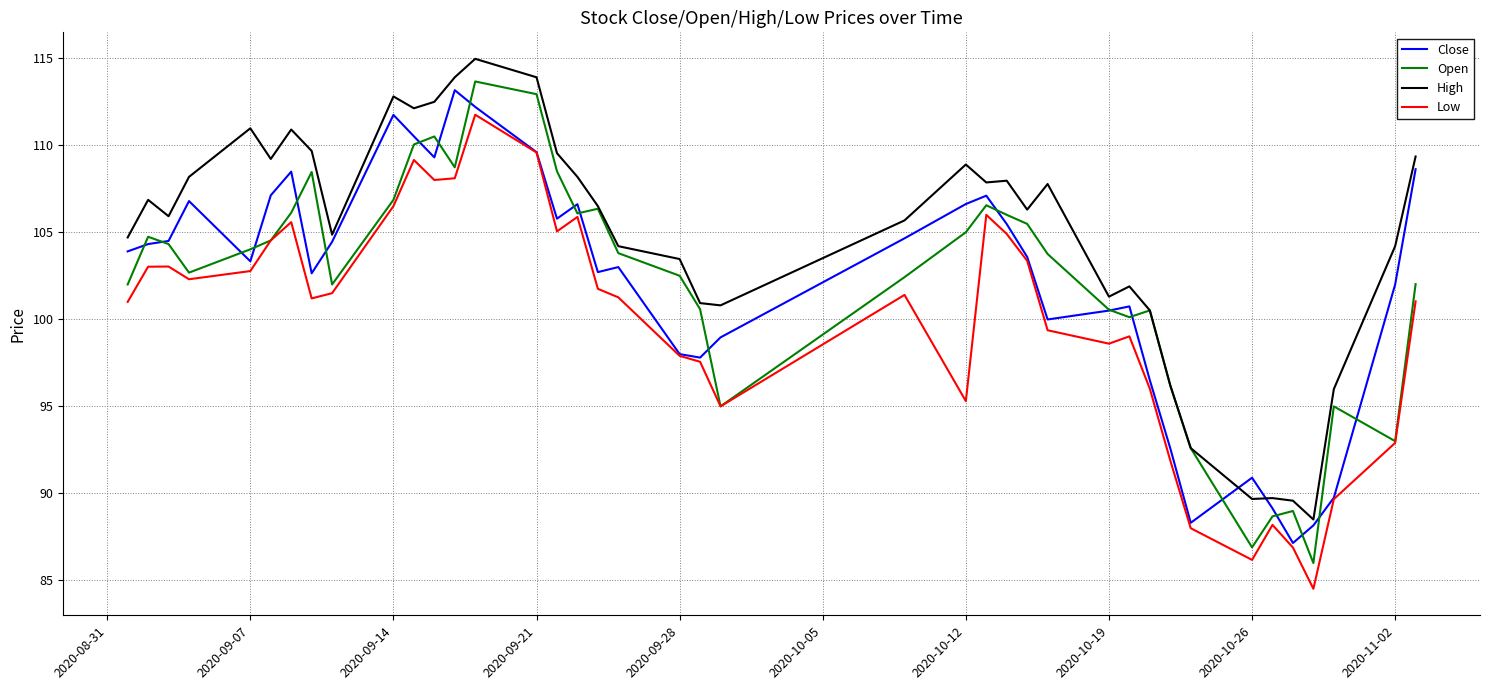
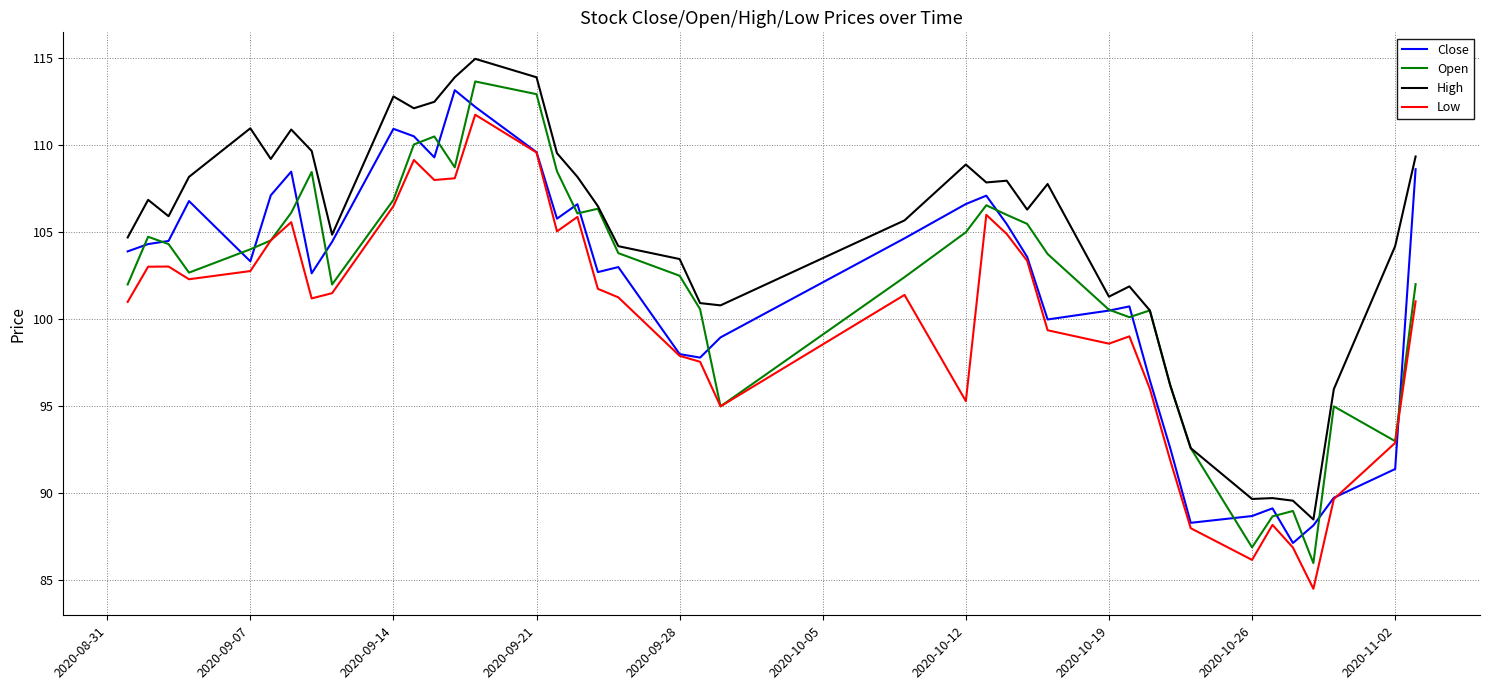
Close, 2020-09-14: 111.7 -> 110.9
Close, 2020-10-26: 90.9 -> 88.7
Close, 2020-11-02: 102.0 -> 91.4
